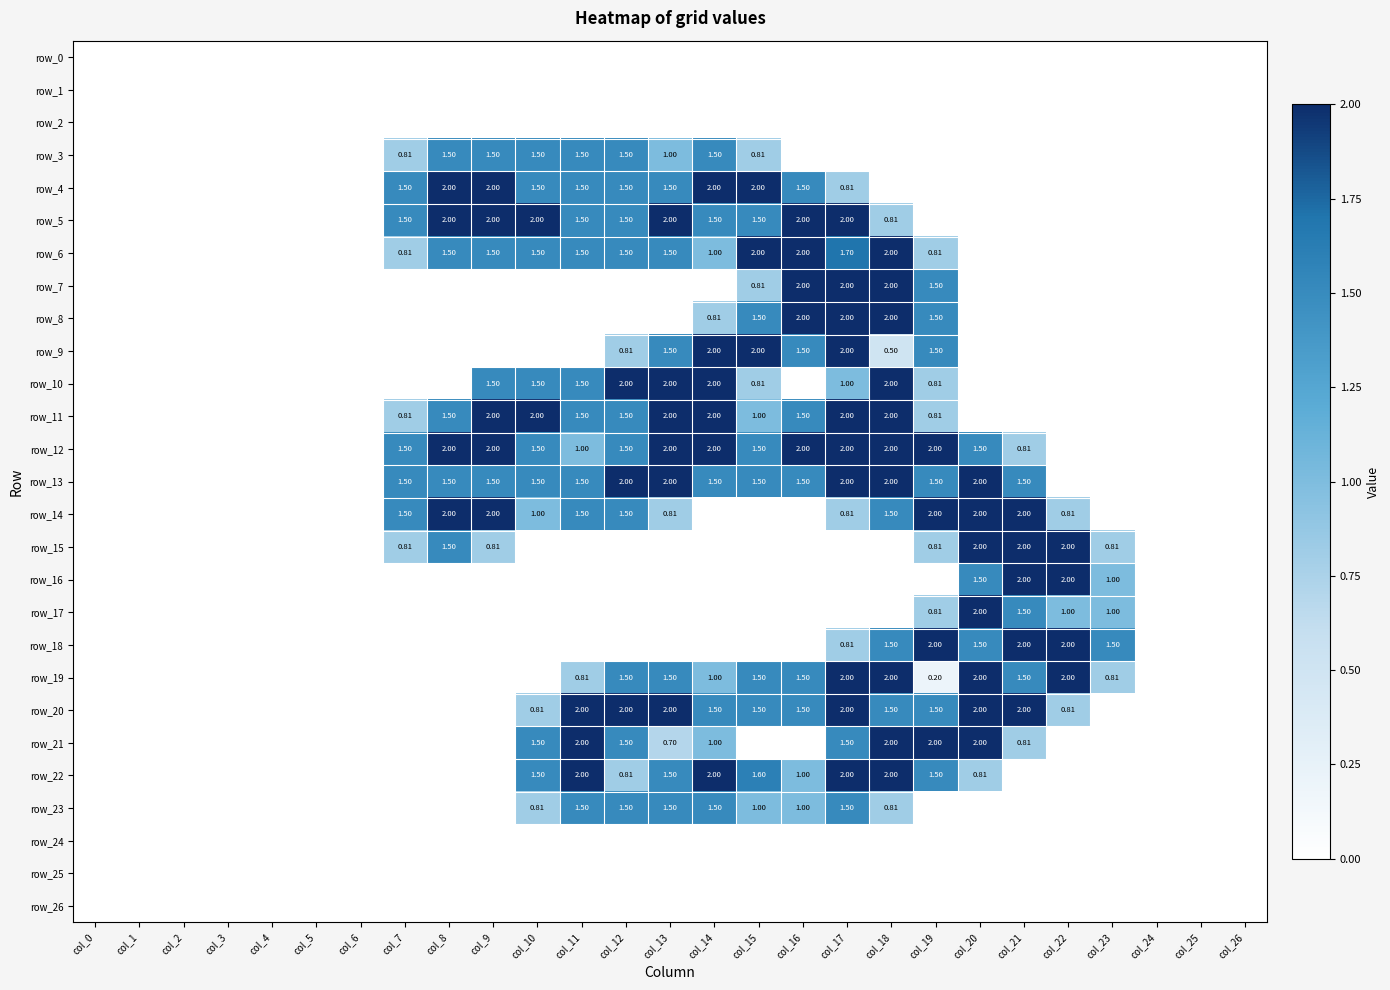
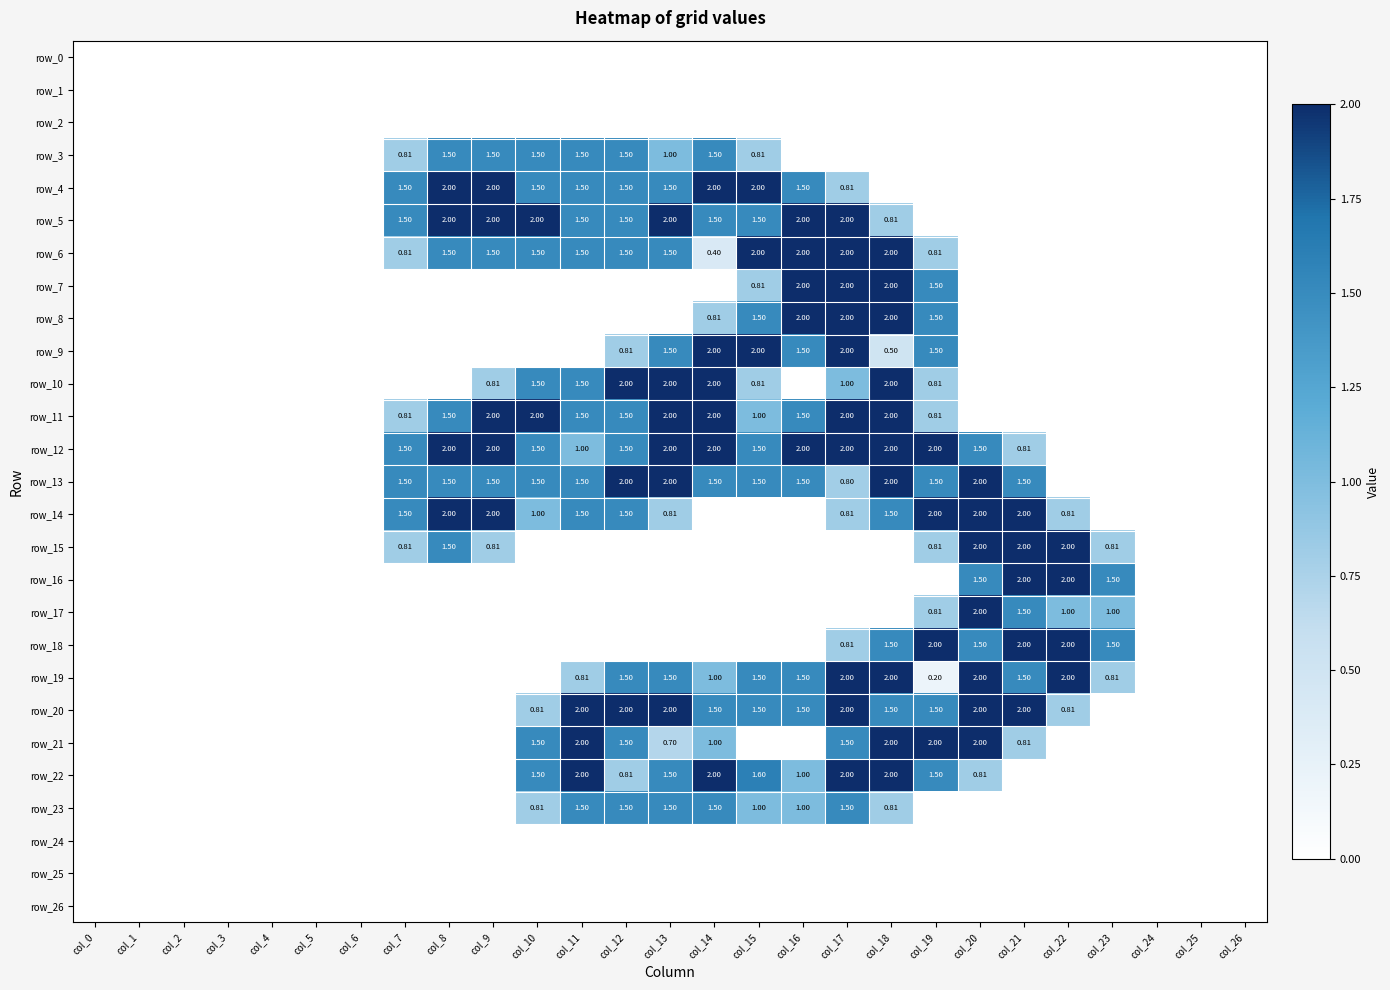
row_6, col_14: 1.00 -> 0.40
row_6, col_17: 1.70 -> 2.00
row_10, col_9: 1.50 -> 0.81
row_13, col_17: 2.00 -> 0.80
row_16, col_23: 1.00 -> 1.50
